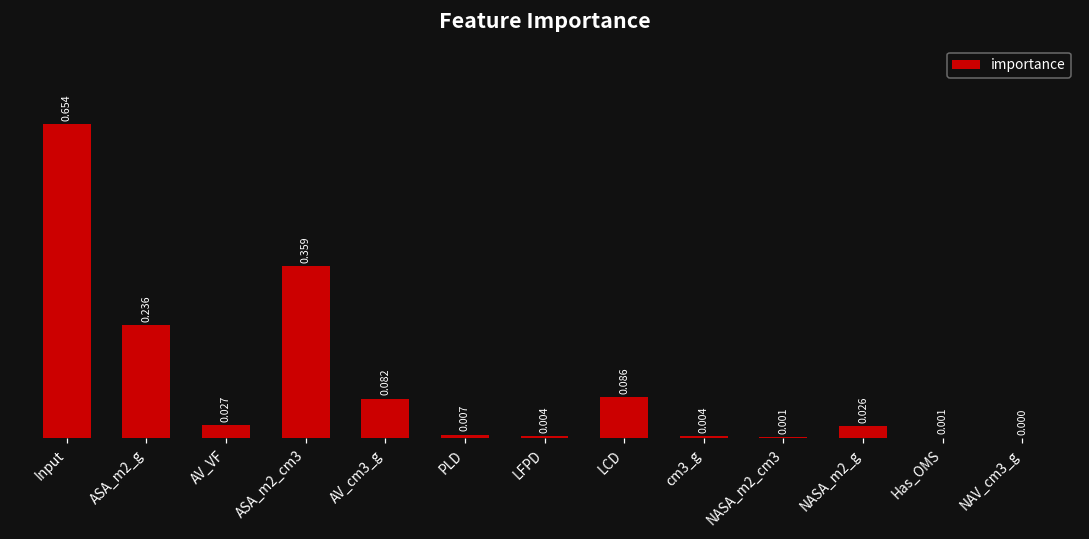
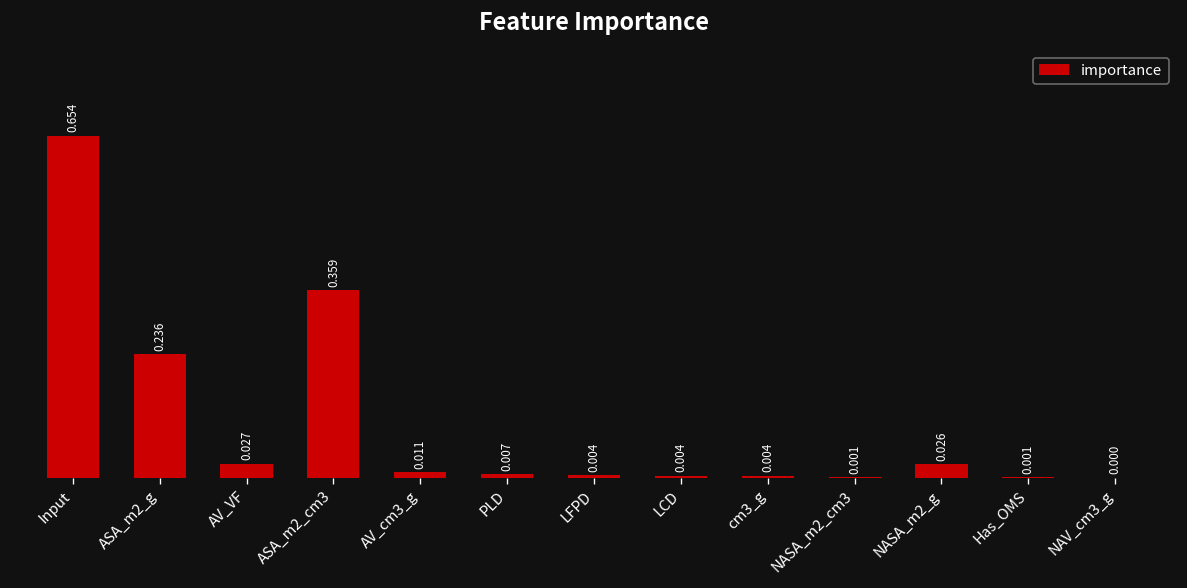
AV_cm3_g: 0.082 -> 0.011
LCD: 0.086 -> 0.004
